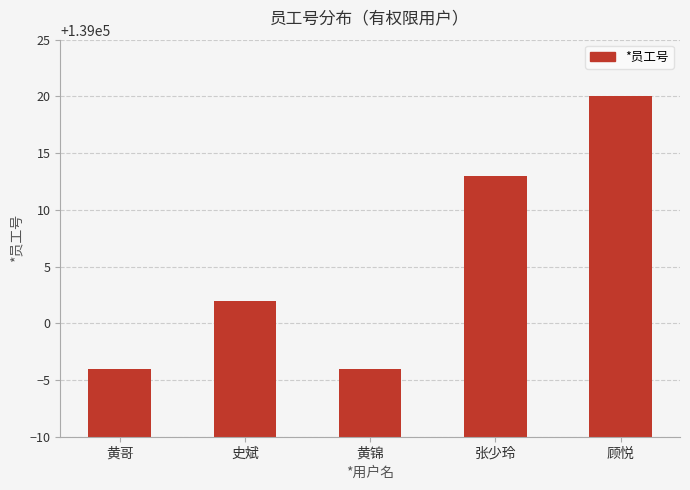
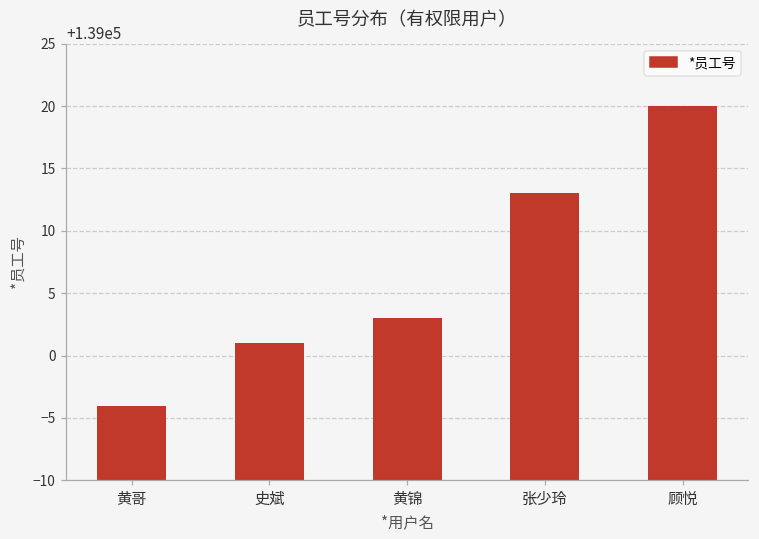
史斌: 139002 -> 139001
黄锦: 138996 -> 139003
